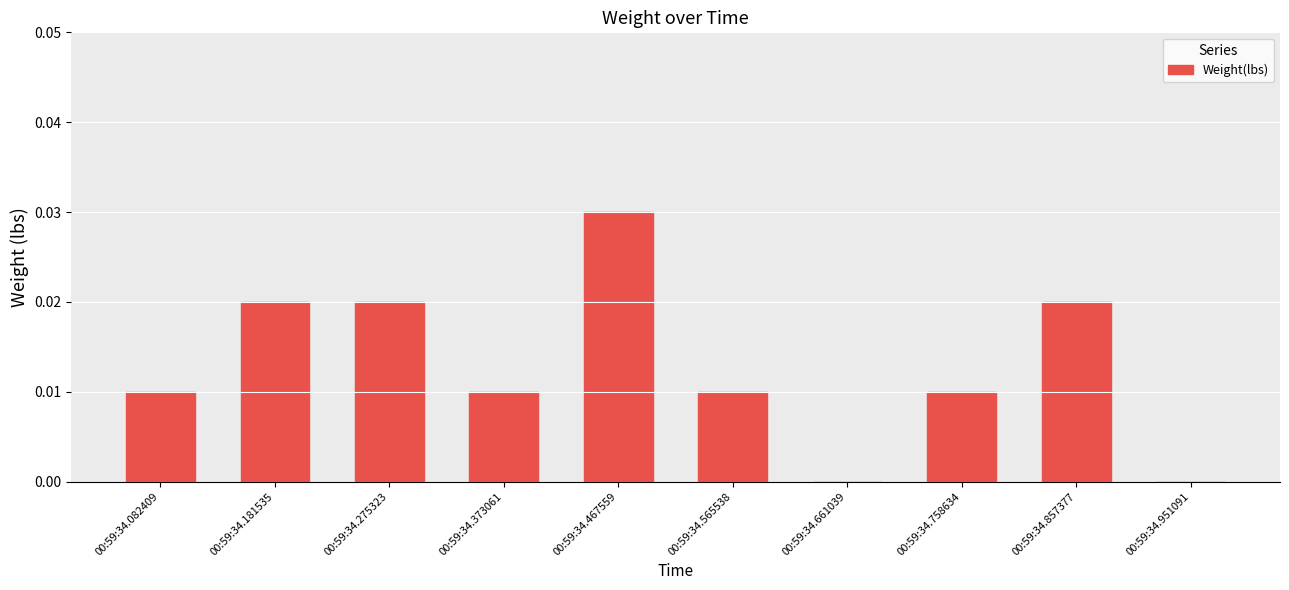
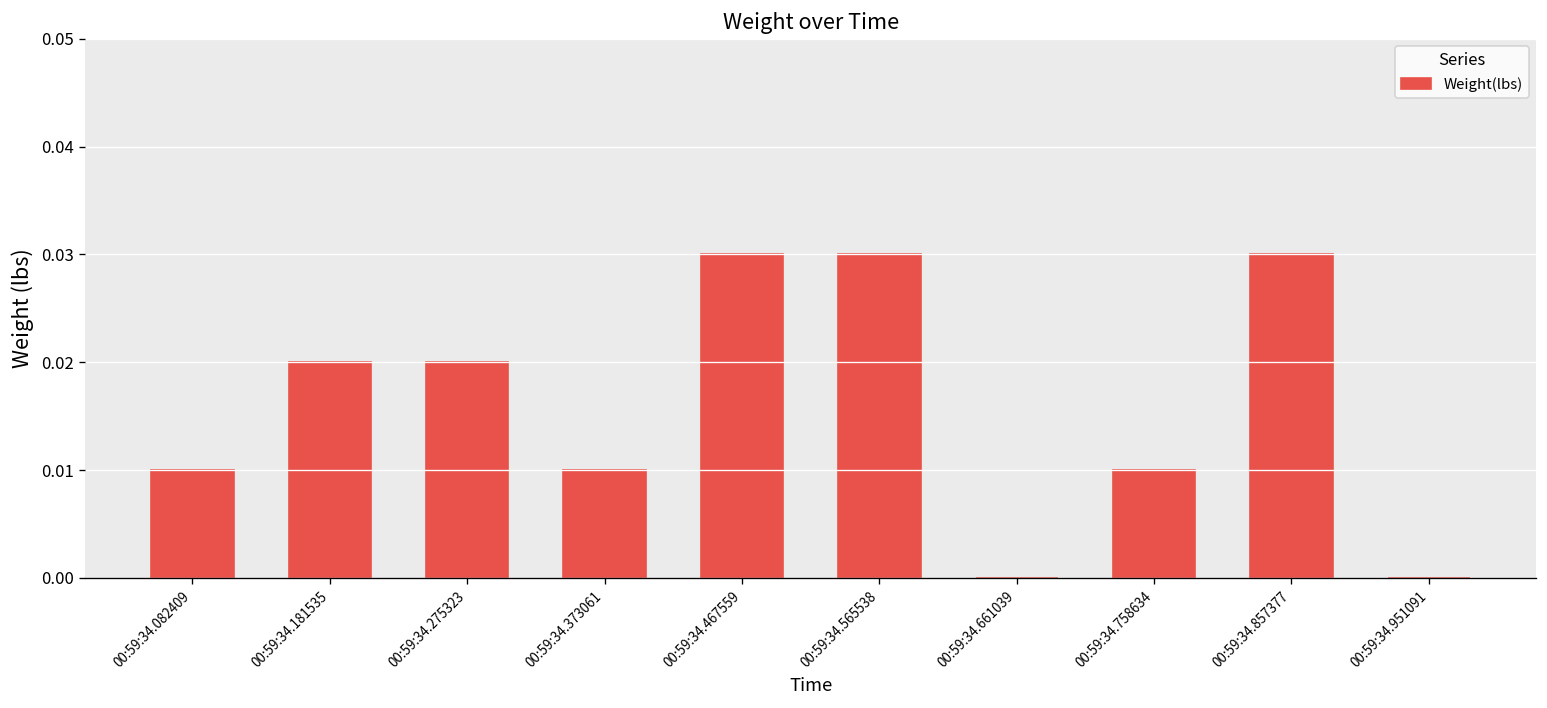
00:59:34.565538: 0.01 -> 0.03
00:59:34.857377: 0.02 -> 0.03
